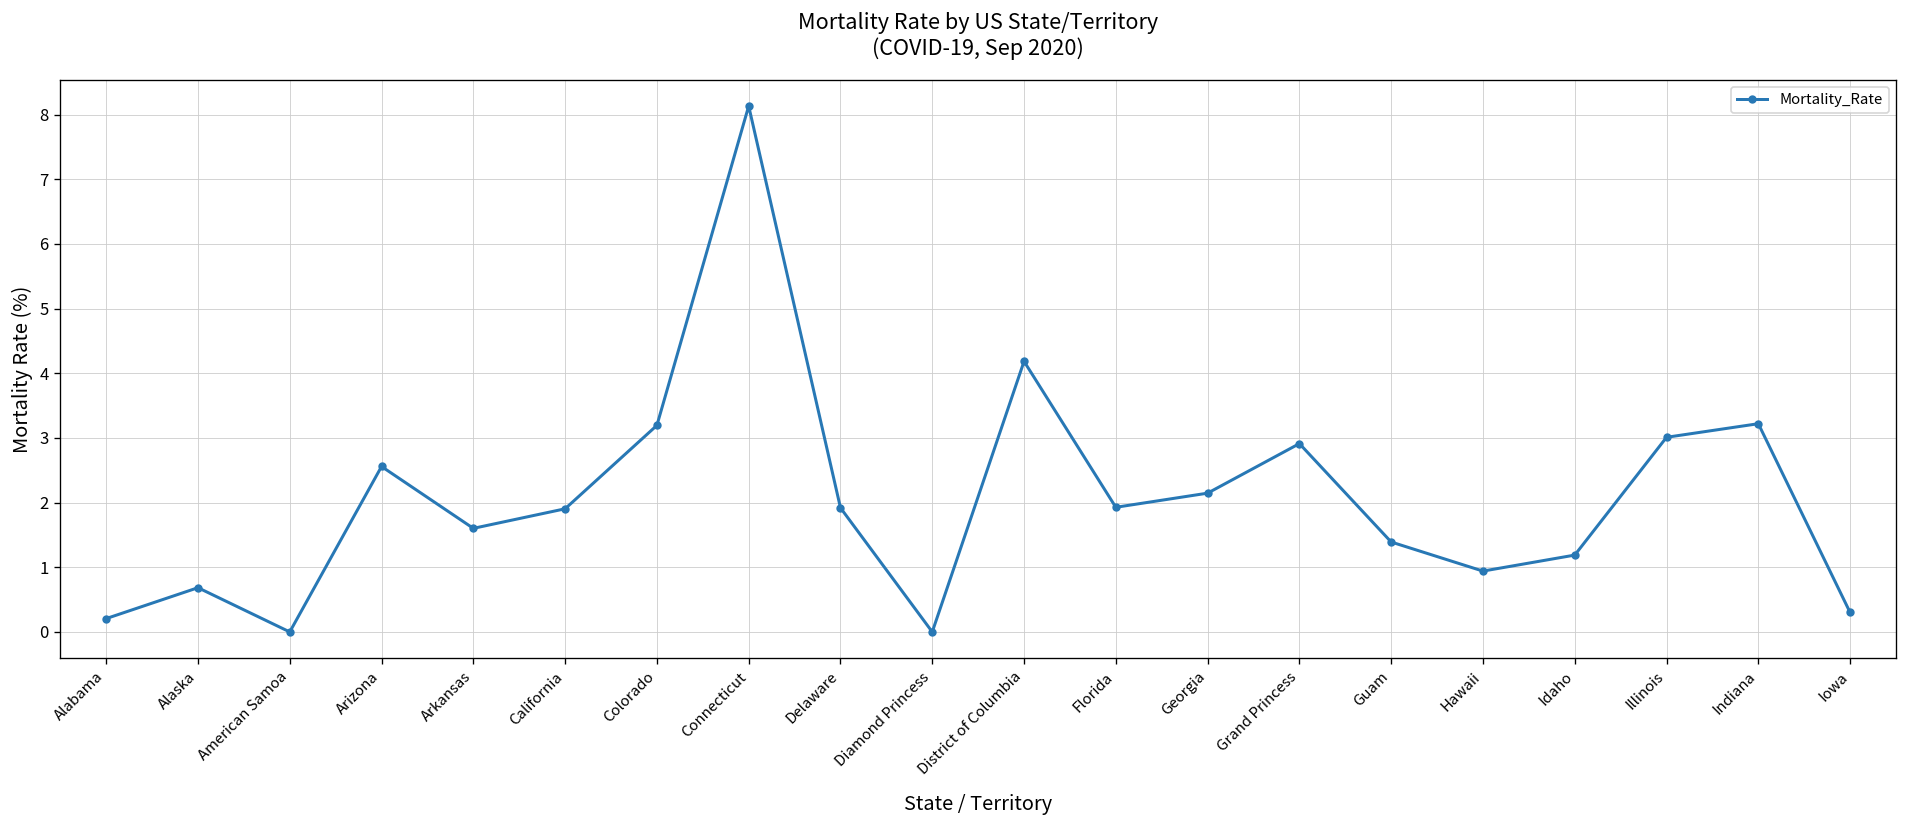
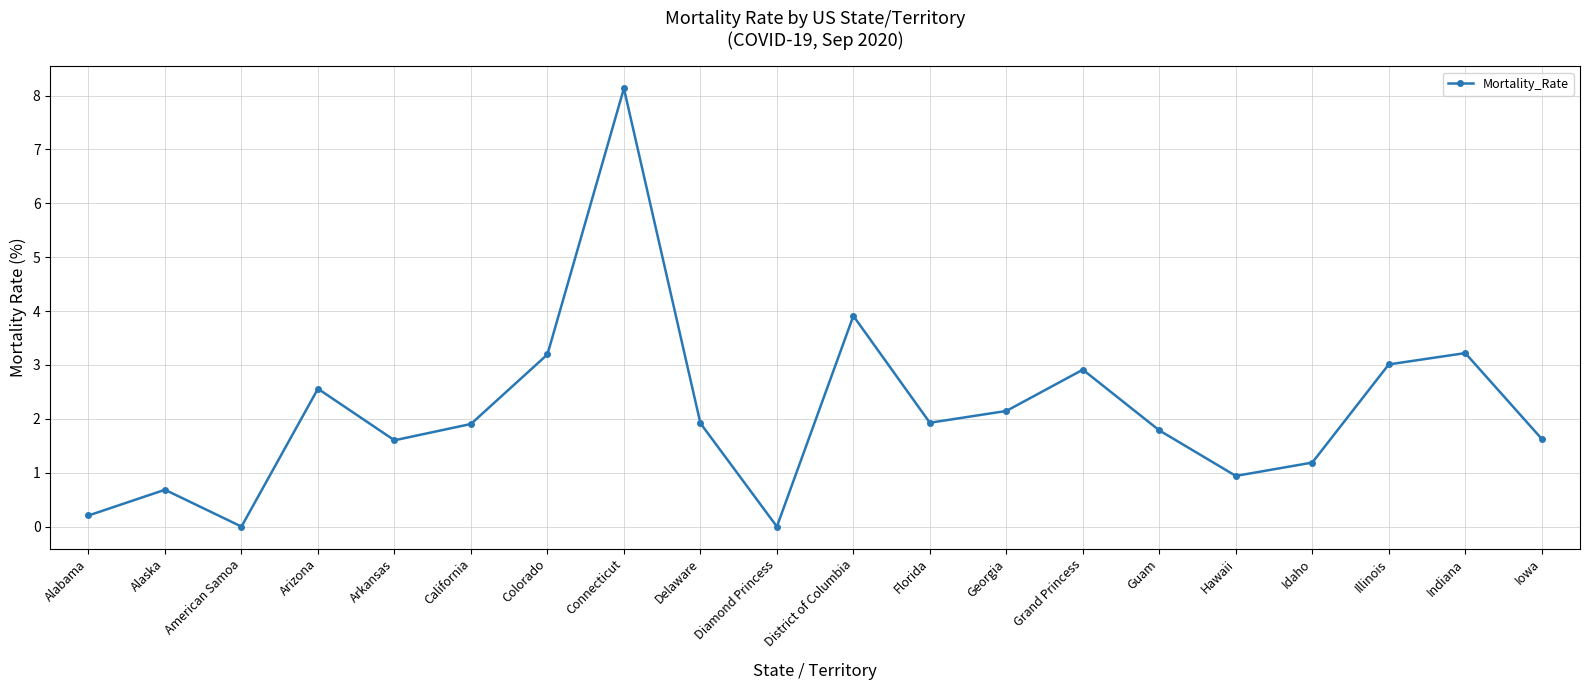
District of Columbia: 4.2 -> 3.9
Guam: 1.4 -> 1.8
Iowa: 0.3 -> 1.6
